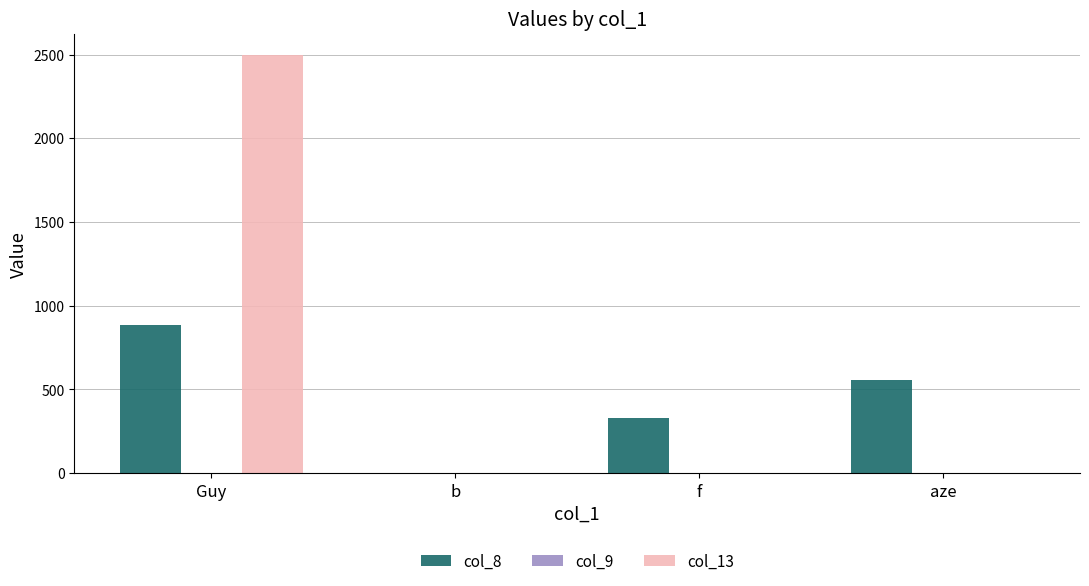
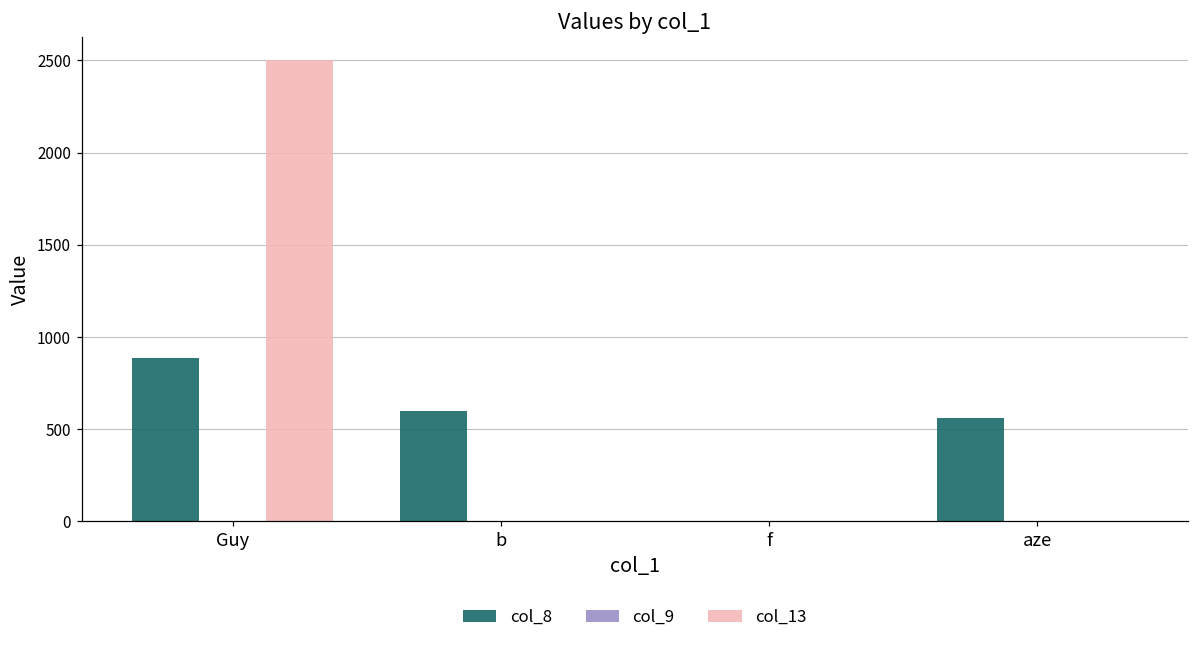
col_8, b: 0 -> 600
col_8, f: 330 -> 0
